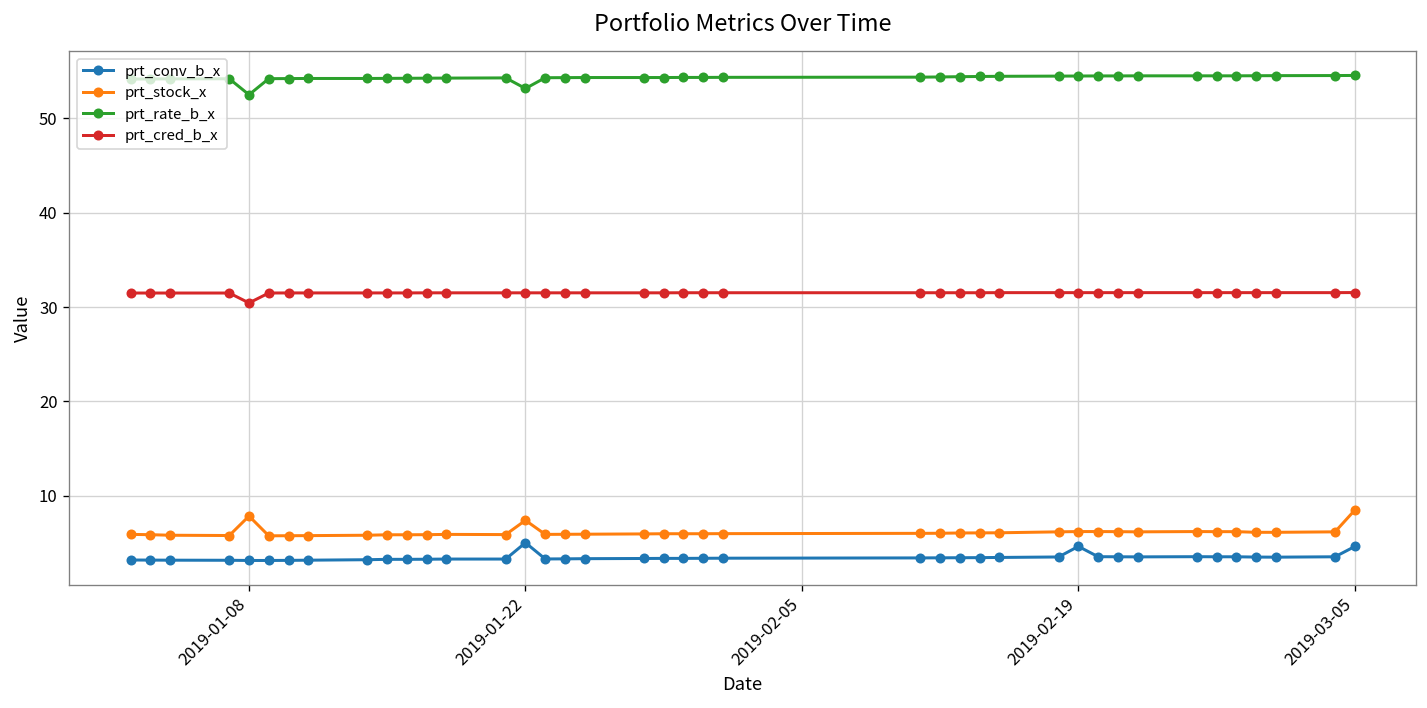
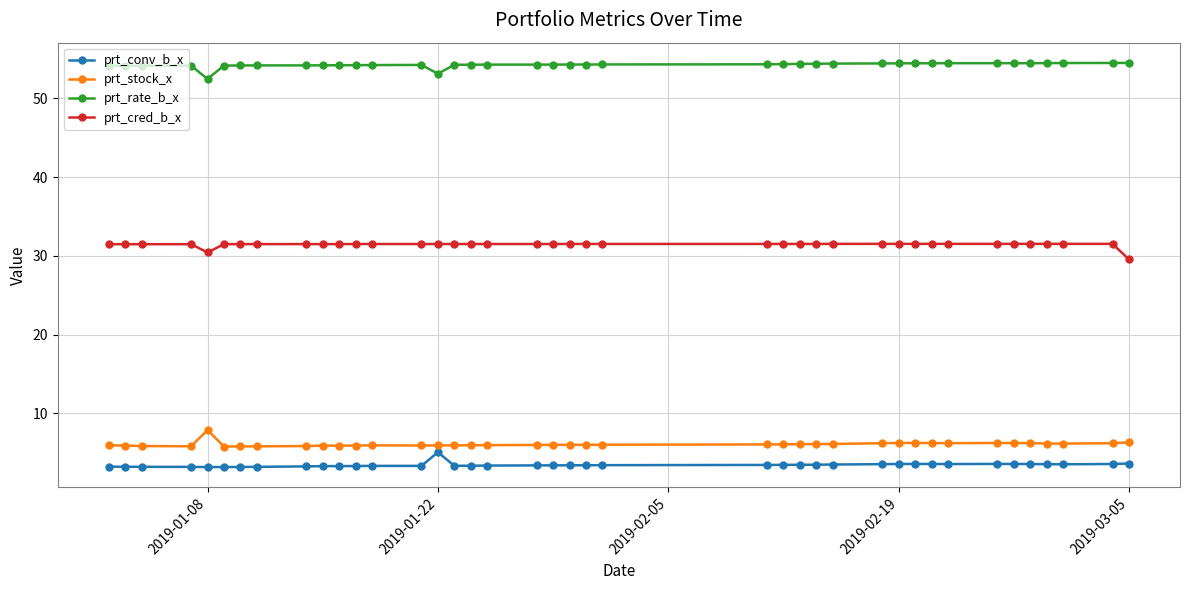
prt_stock_x, 2019-01-22: 7 -> 6
prt_conv_b_x, 2019-02-19: 5 -> 4
prt_conv_b_x, 2019-03-05: 5 -> 4
prt_stock_x, 2019-03-05: 9 -> 6
prt_cred_b_x, 2019-03-05: 32 -> 30
